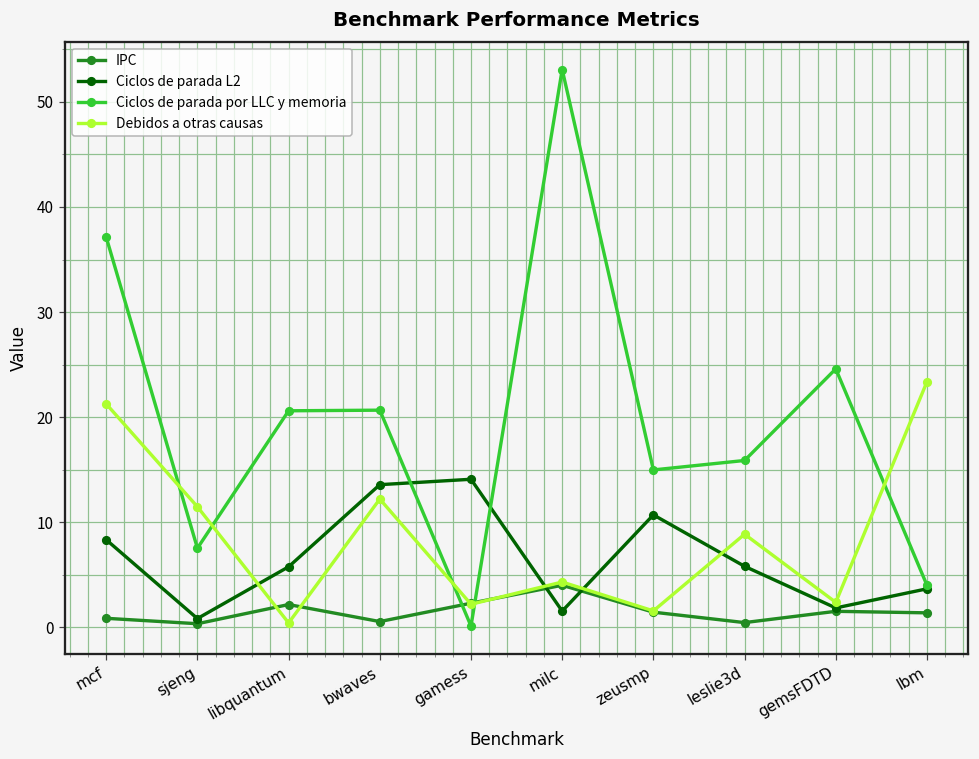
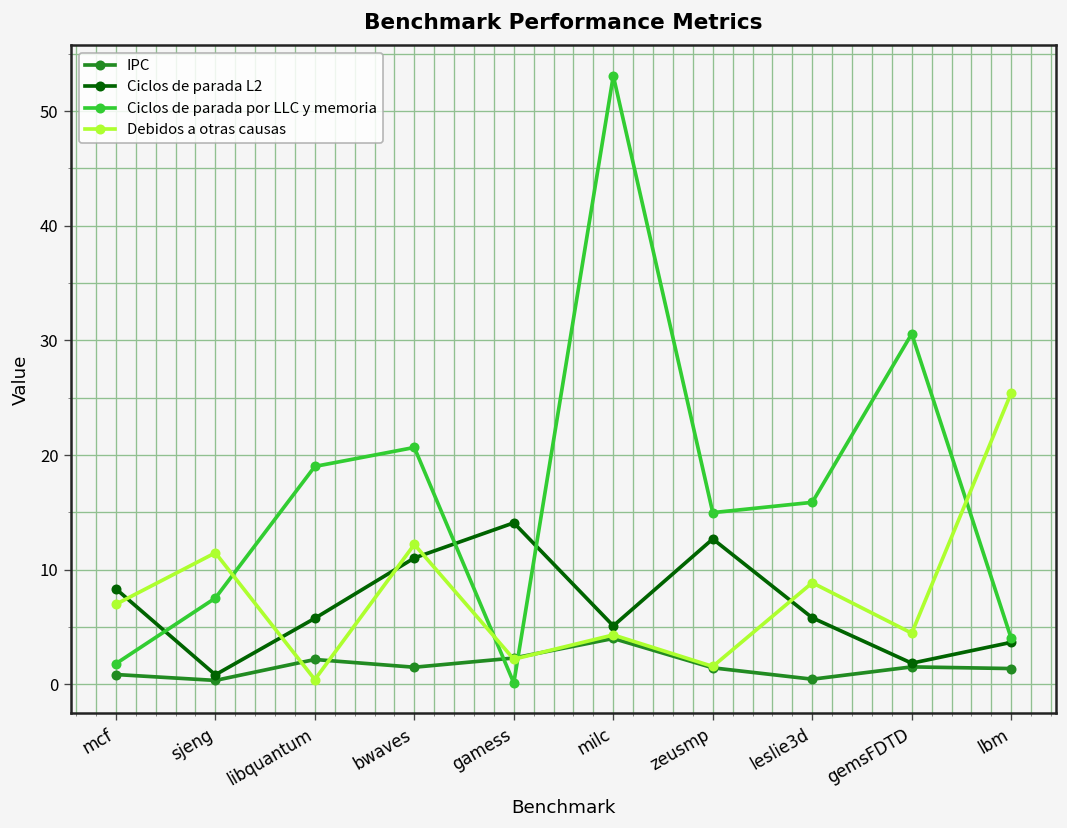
Ciclos de parada por LLC y memoria, mcf: 37 -> 2
Debidos a otras causas, mcf: 21 -> 7
Ciclos de parada por LLC y memoria, libquantum: 21 -> 19
IPC, bwaves: 0.6 -> 1.5
Ciclos de parada L2, bwaves: 14 -> 11
Ciclos de parada L2, milc: 2 -> 5
Ciclos de parada L2, zeusmp: 11 -> 13
Ciclos de parada por LLC y memoria, gemsFDTD: 25 -> 31
Debidos a otras causas, gemsFDTD: 2 -> 4
Debidos a otras causas, lbm: 23 -> 25
